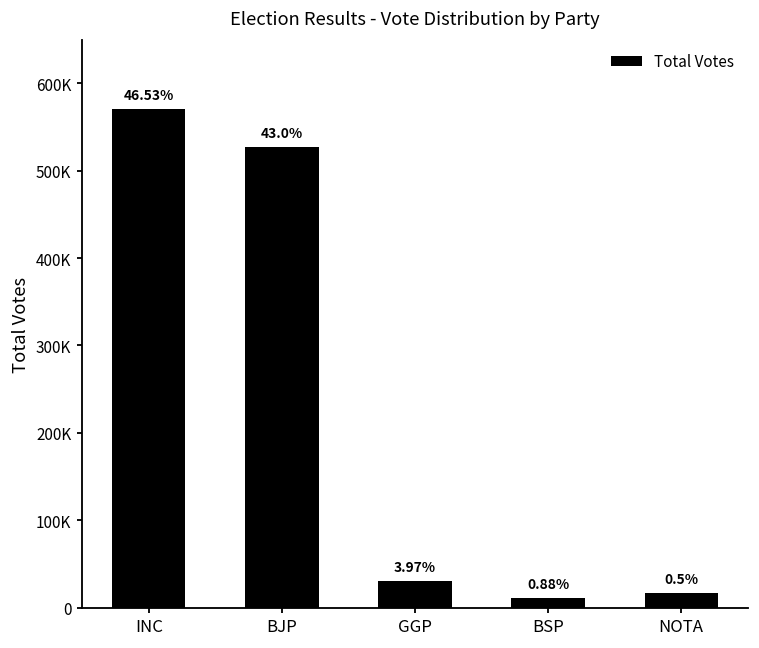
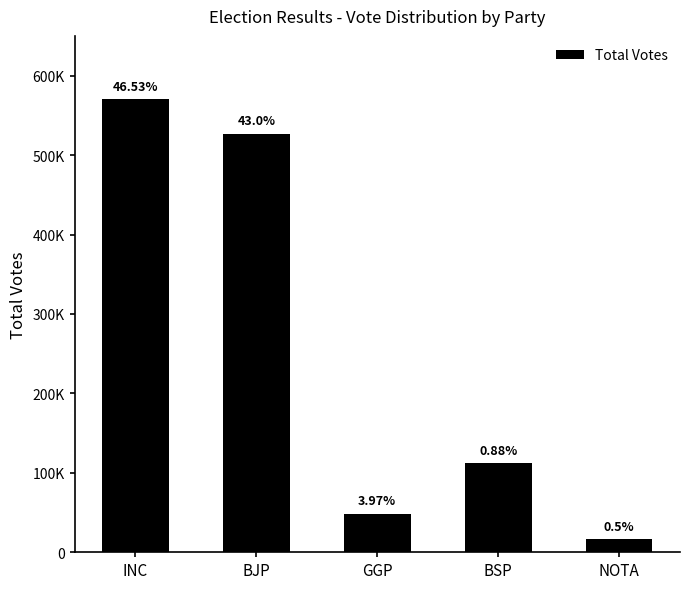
GGP: 30000 -> 50000
BSP: 10000 -> 110000
